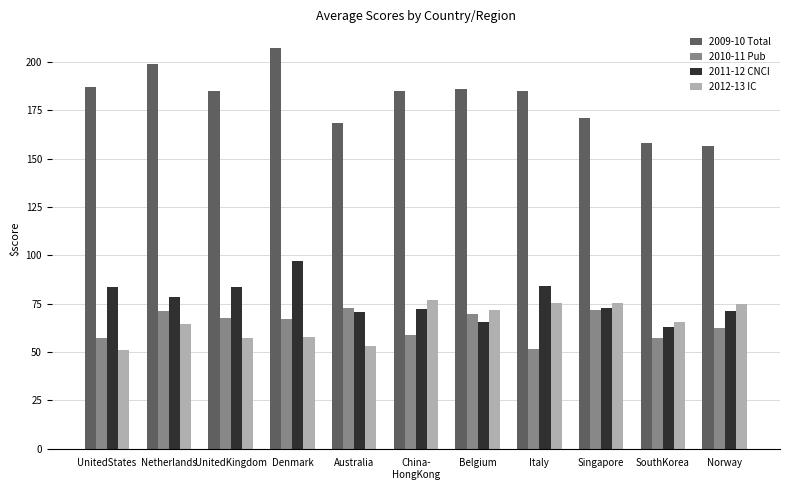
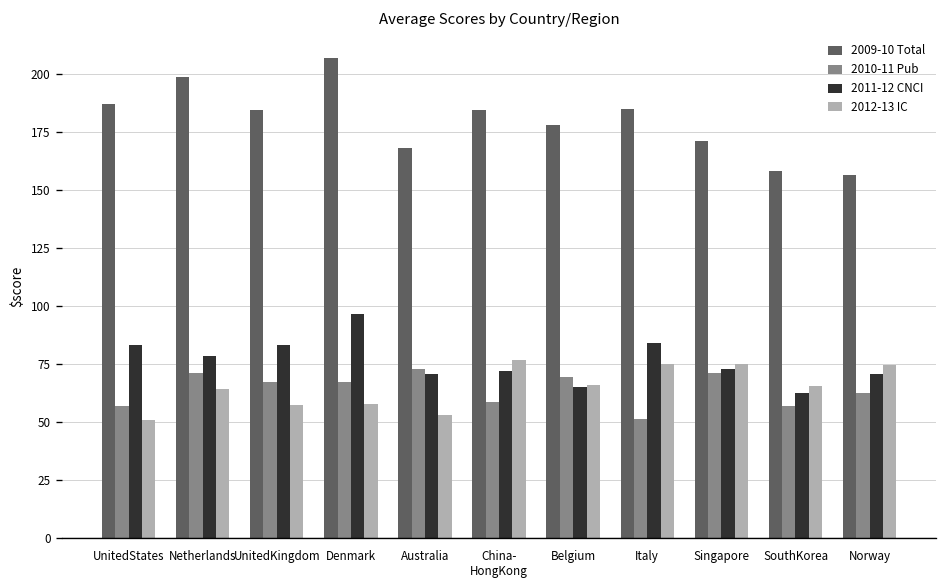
2009-10 Total, Belgium: 186 -> 178
2012-13 IC, Belgium: 72 -> 66
